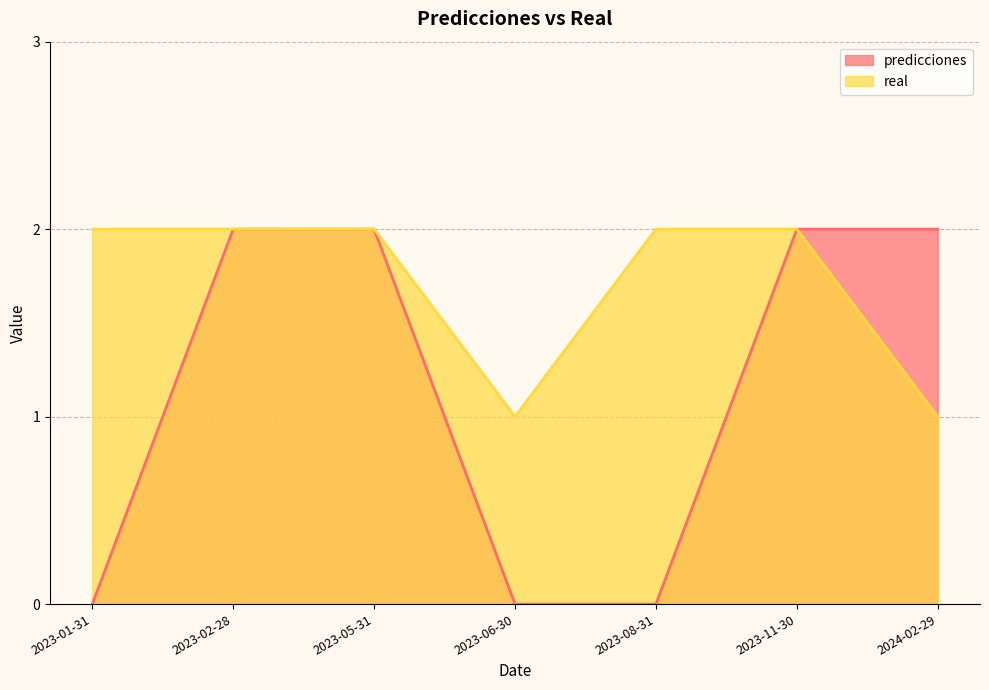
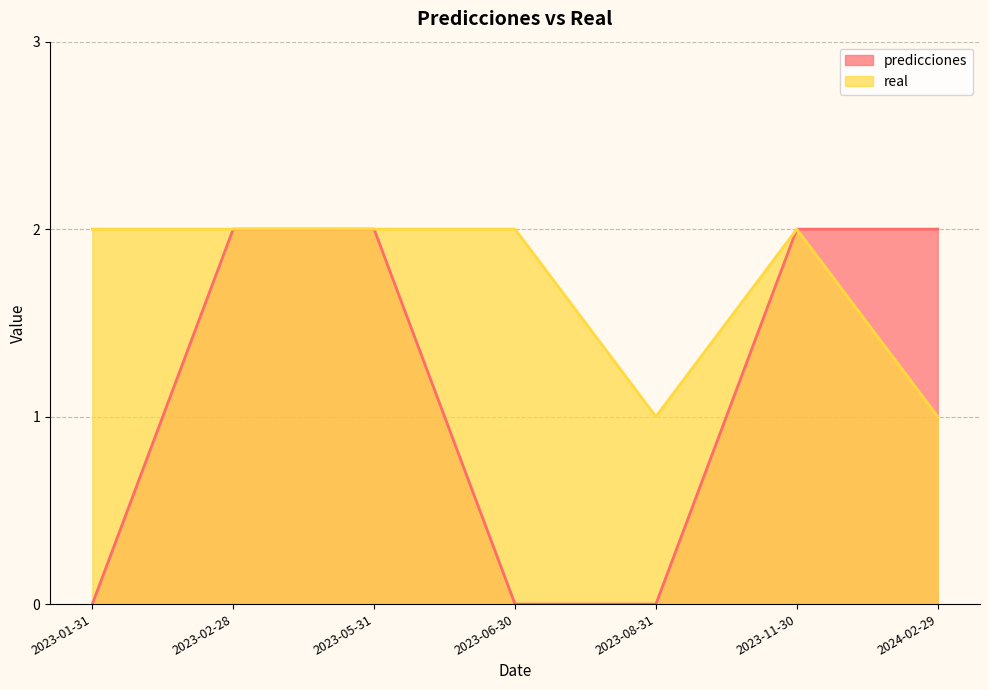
real, 2023-06-30: 1 -> 2
real, 2023-08-31: 2 -> 1
